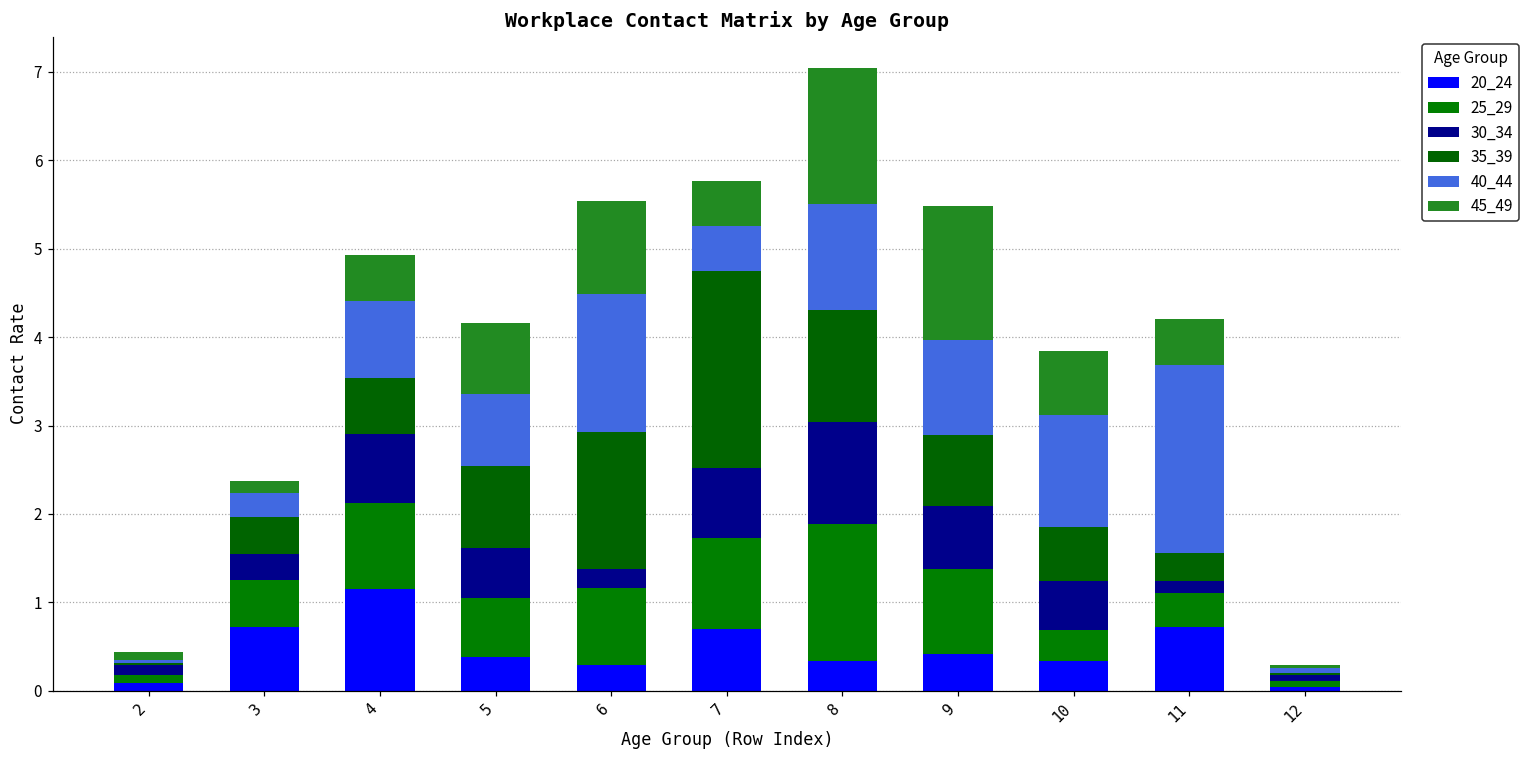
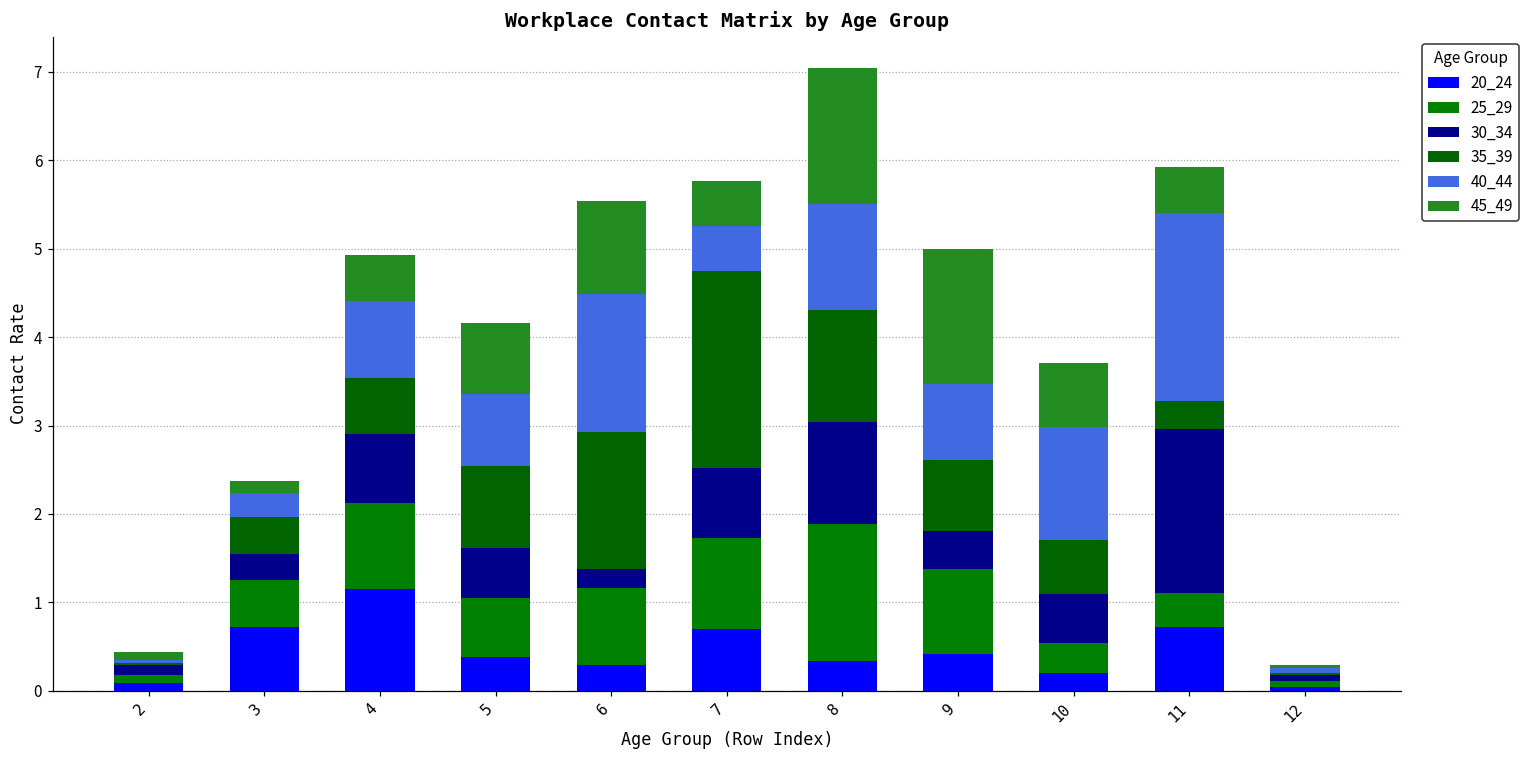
30_34, 9: 0.7 -> 0.4
40_44, 9: 1.1 -> 0.9
20_24, 10: 0.3 -> 0.2
30_34, 11: 0.1 -> 1.9
